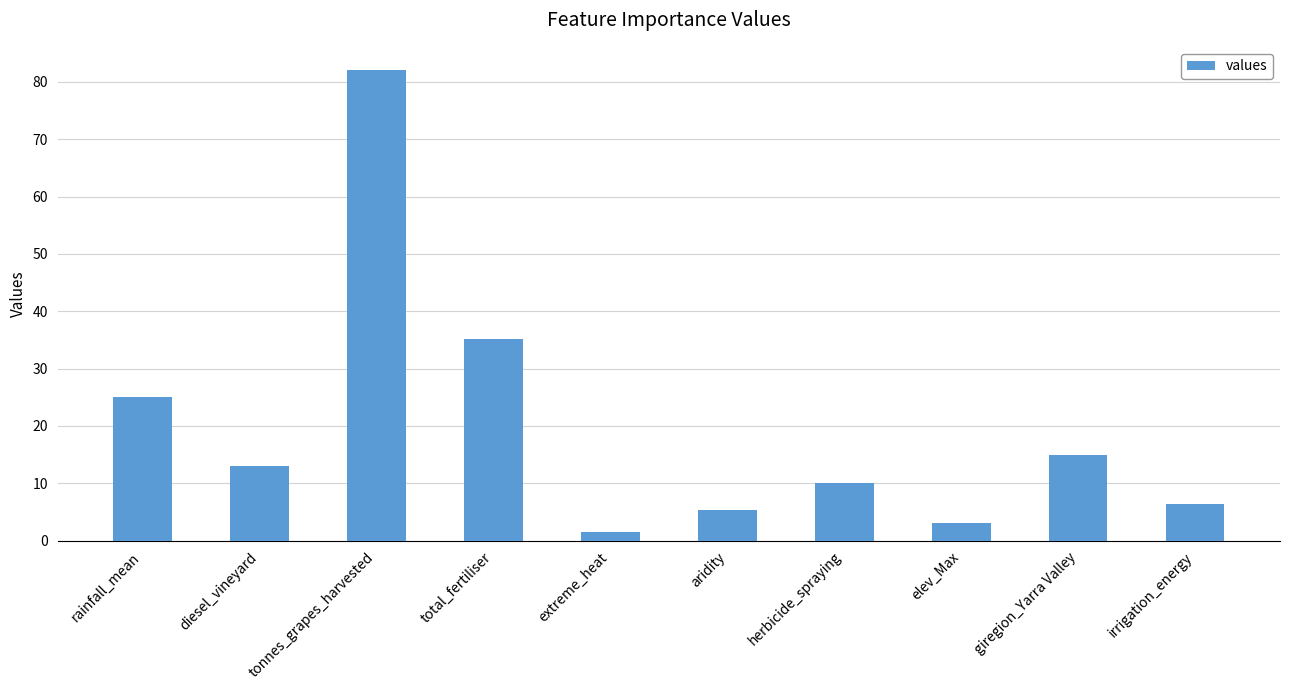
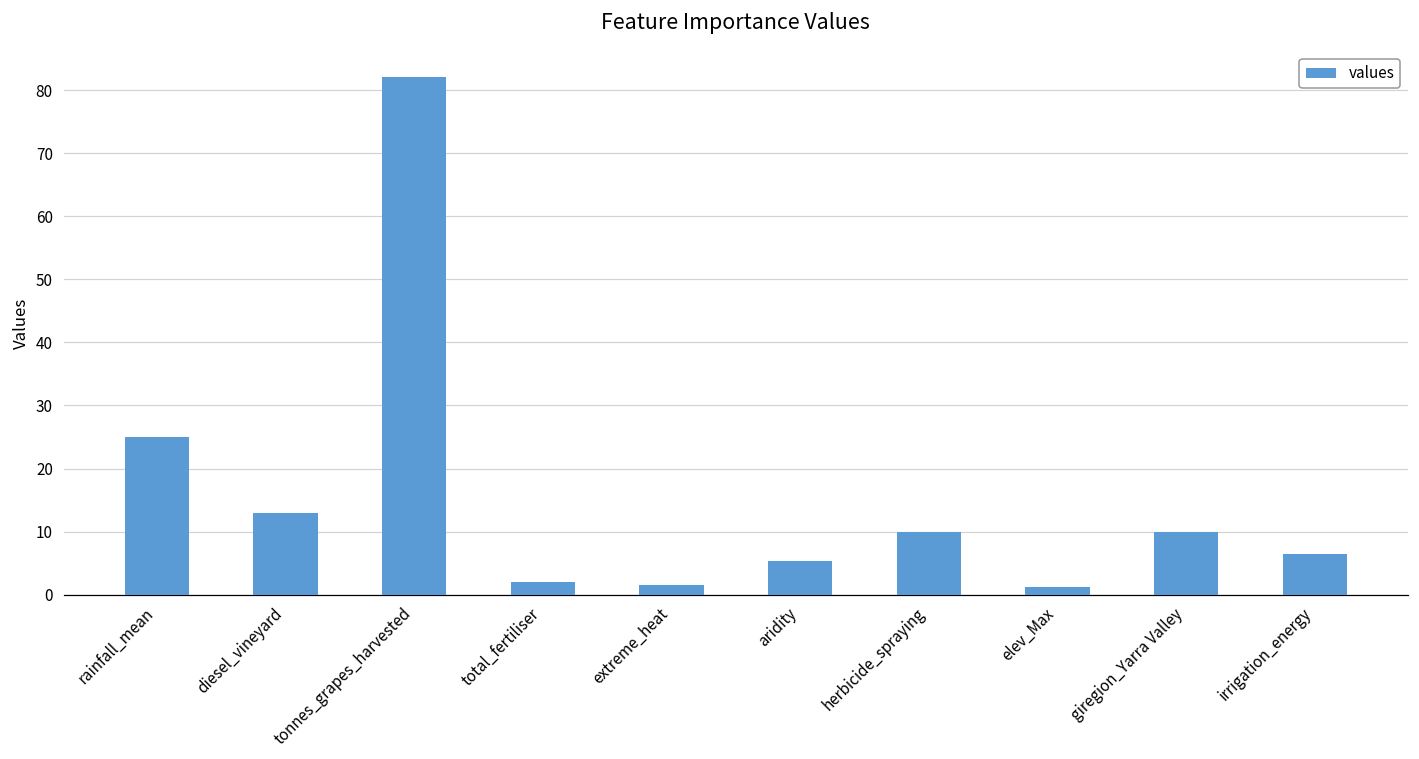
total_fertiliser: 35 -> 2
elev_Max: 3 -> 1
giregion_Yarra Valley: 15 -> 10
